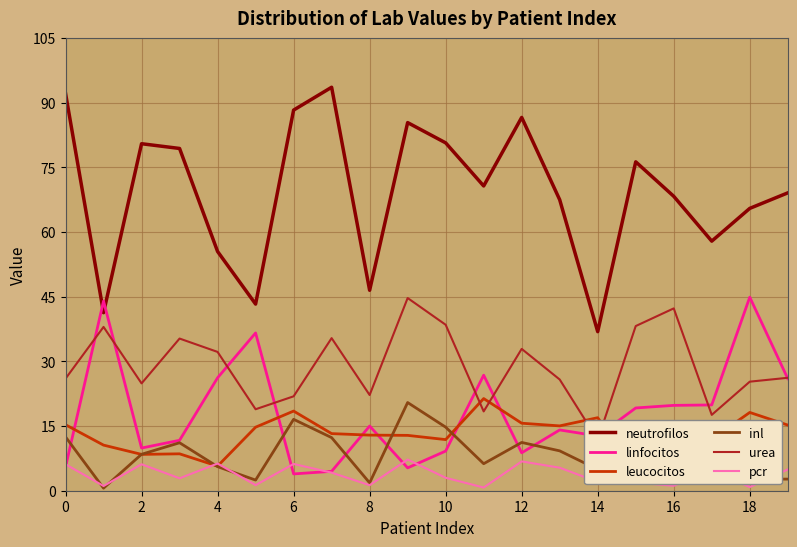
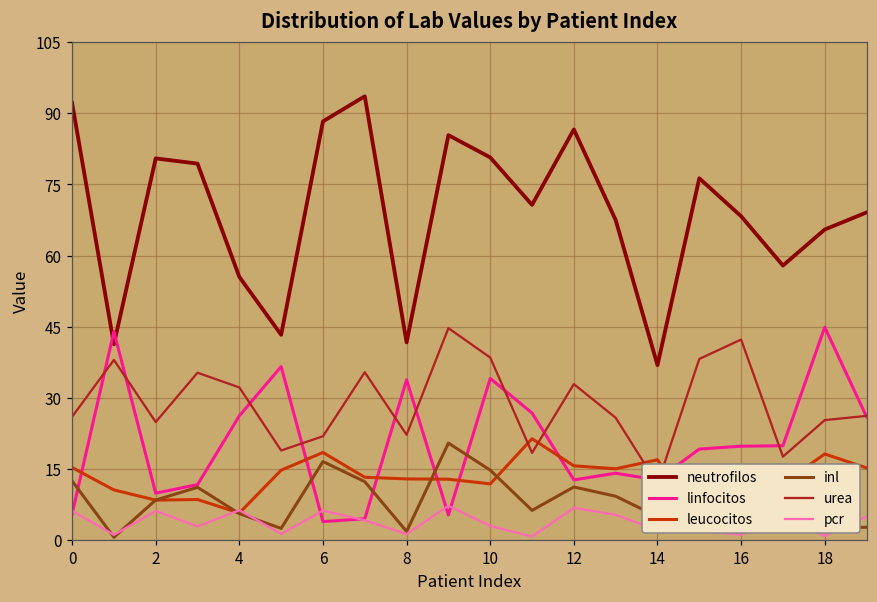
neutrofilos, 8: 47 -> 42
linfocitos, 8: 15 -> 34
linfocitos, 10: 9 -> 34
linfocitos, 12: 9 -> 13
